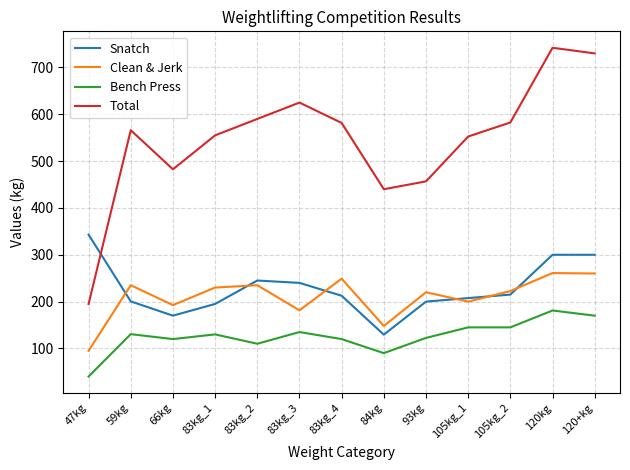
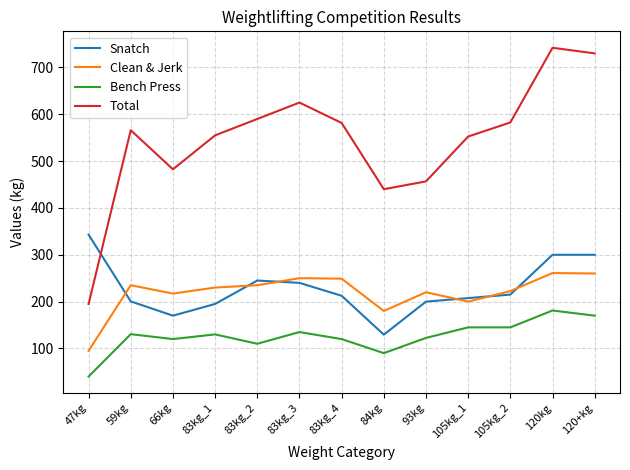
Clean & Jerk, 66kg: 190 -> 220
Clean & Jerk, 83kg_3: 180 -> 250
Clean & Jerk, 84kg: 150 -> 180
